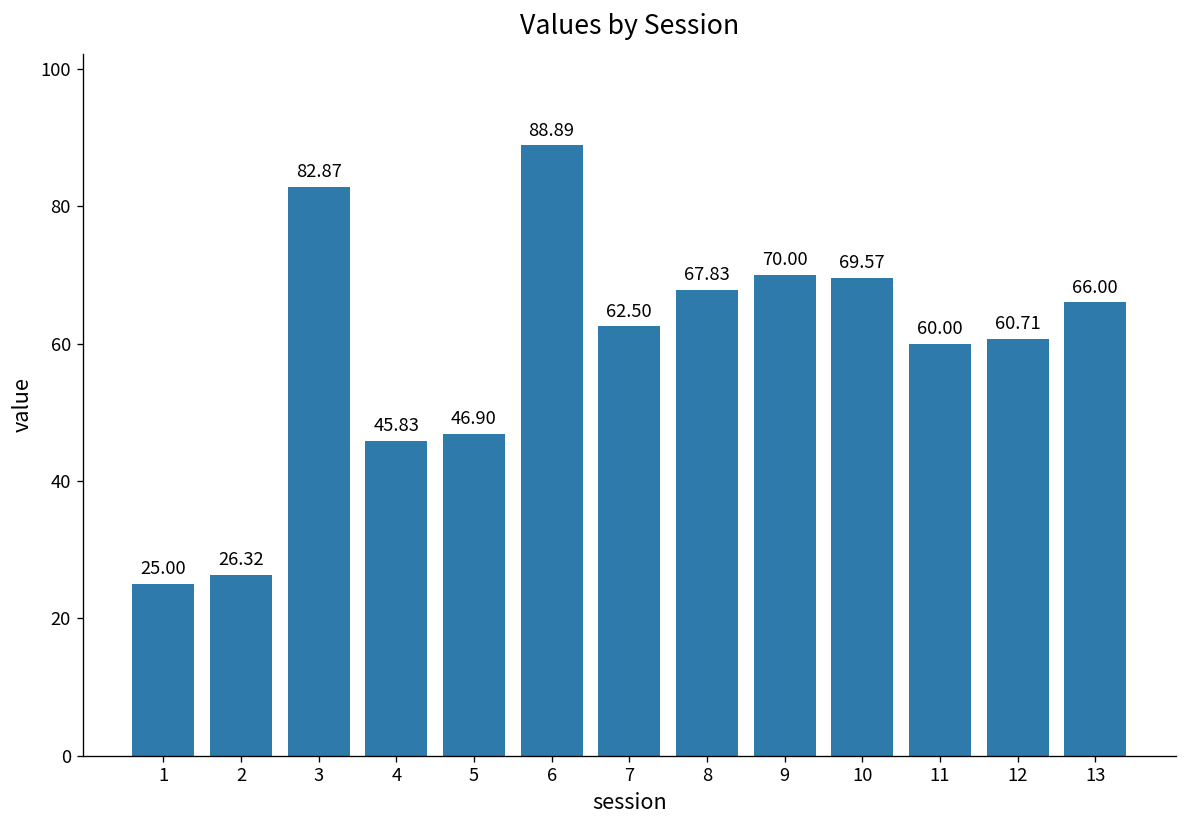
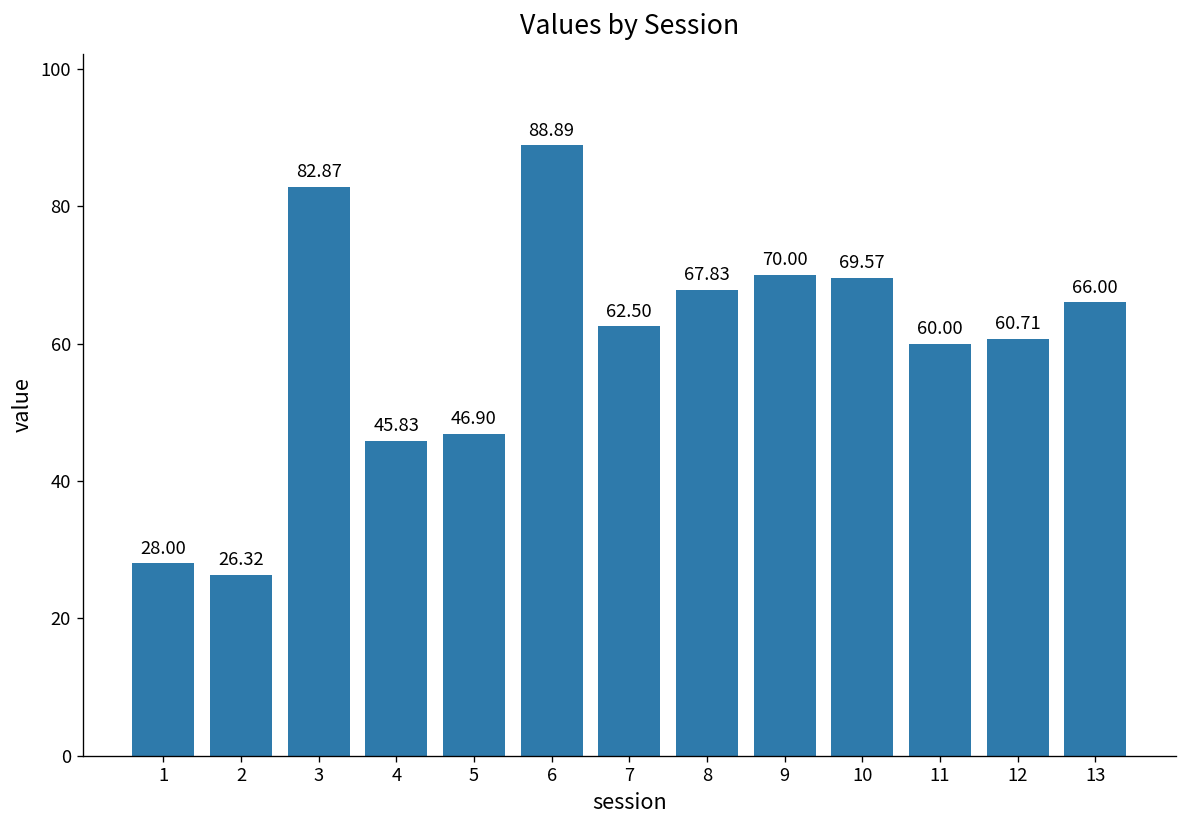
1: 25.00 -> 28.00
